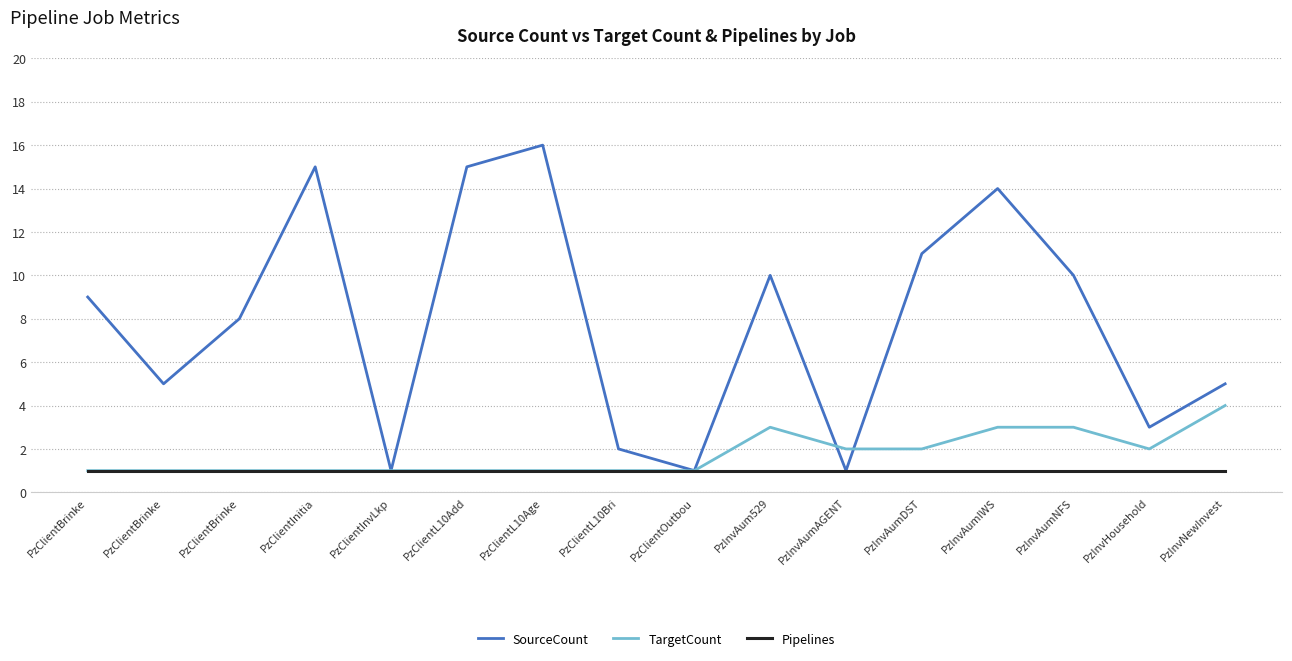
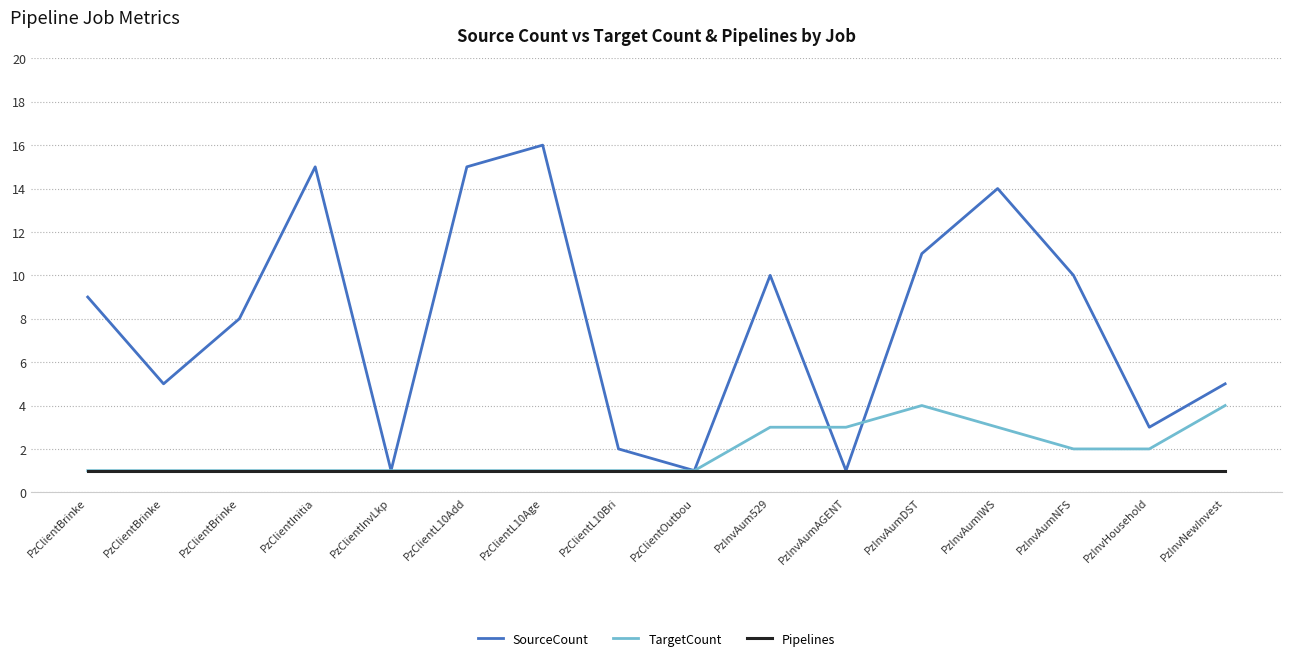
TargetCount, PzInvAumAGENT: 2 -> 3
TargetCount, PzInvAumDST: 2 -> 4
TargetCount, PzInvAumNFS: 3 -> 2
